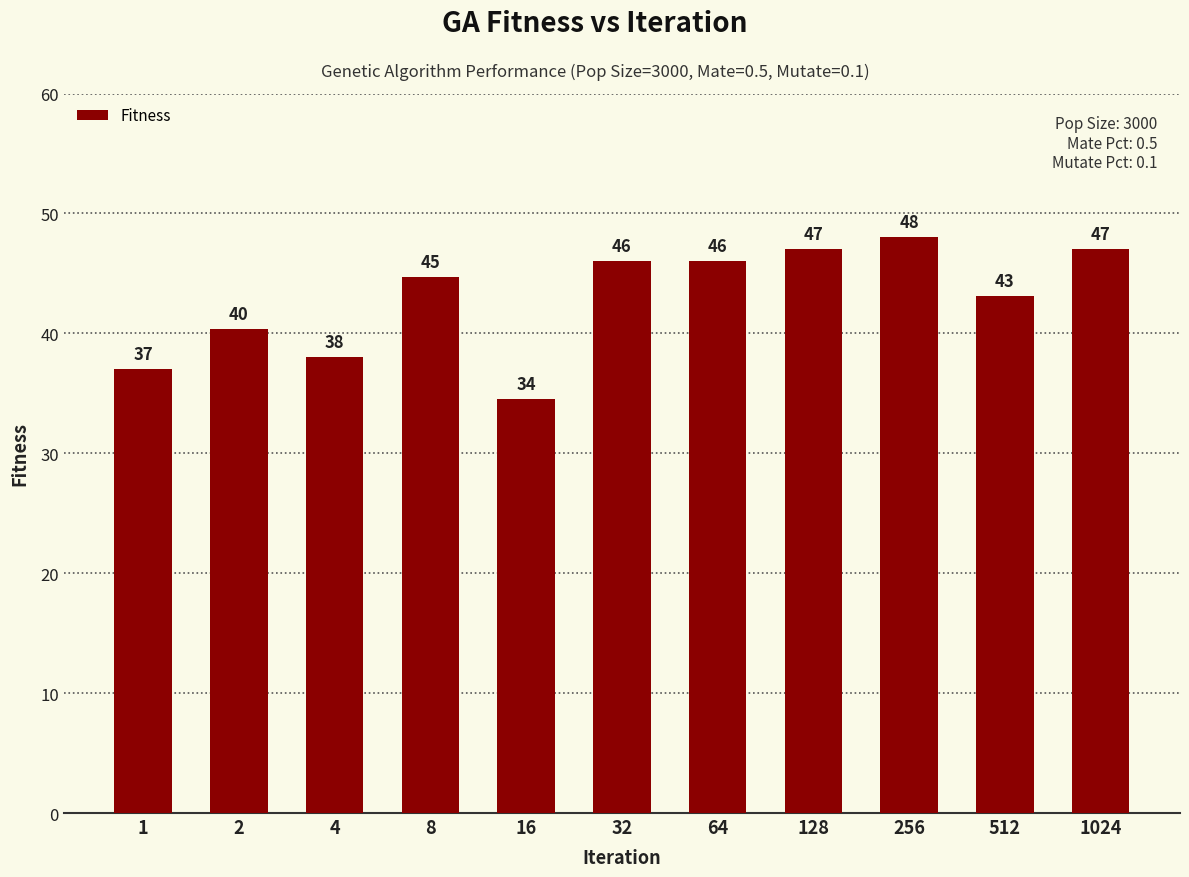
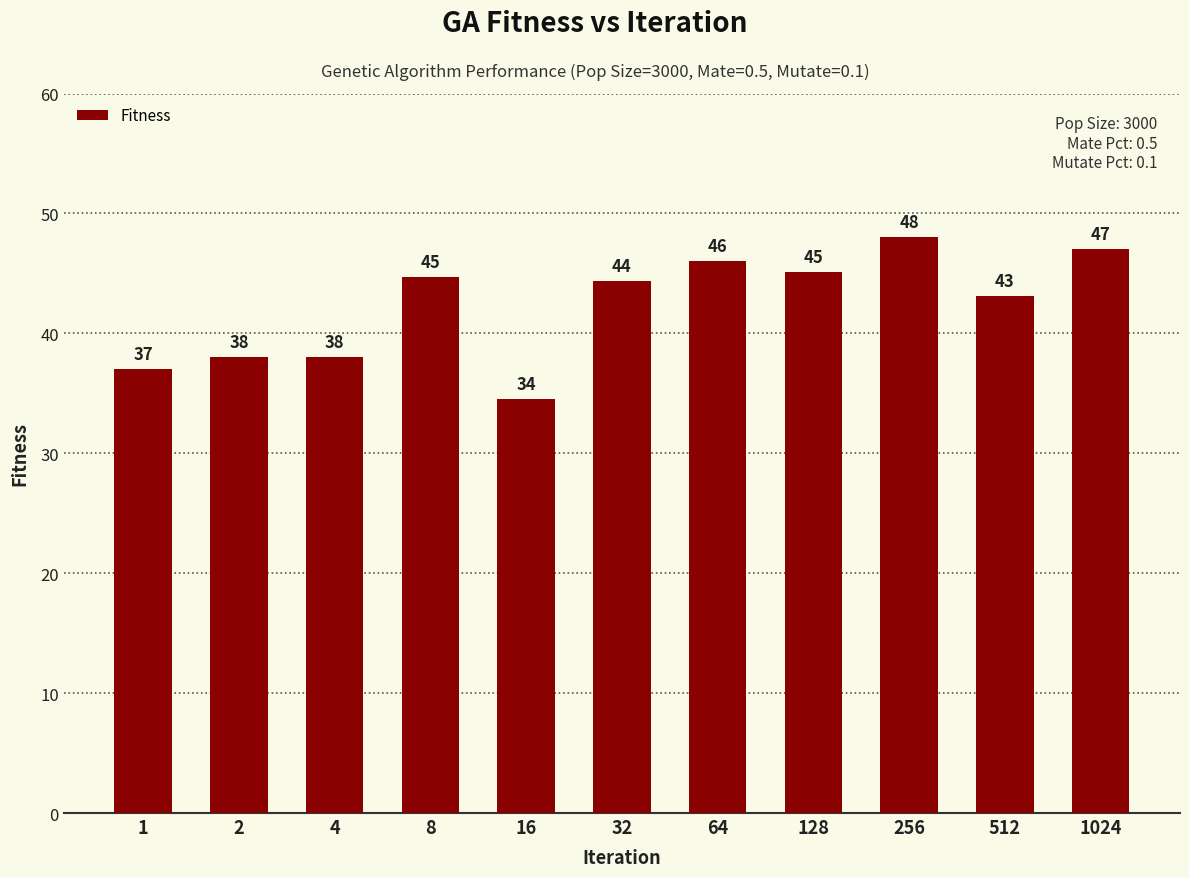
2: 40 -> 38
32: 46 -> 44
128: 47 -> 45
